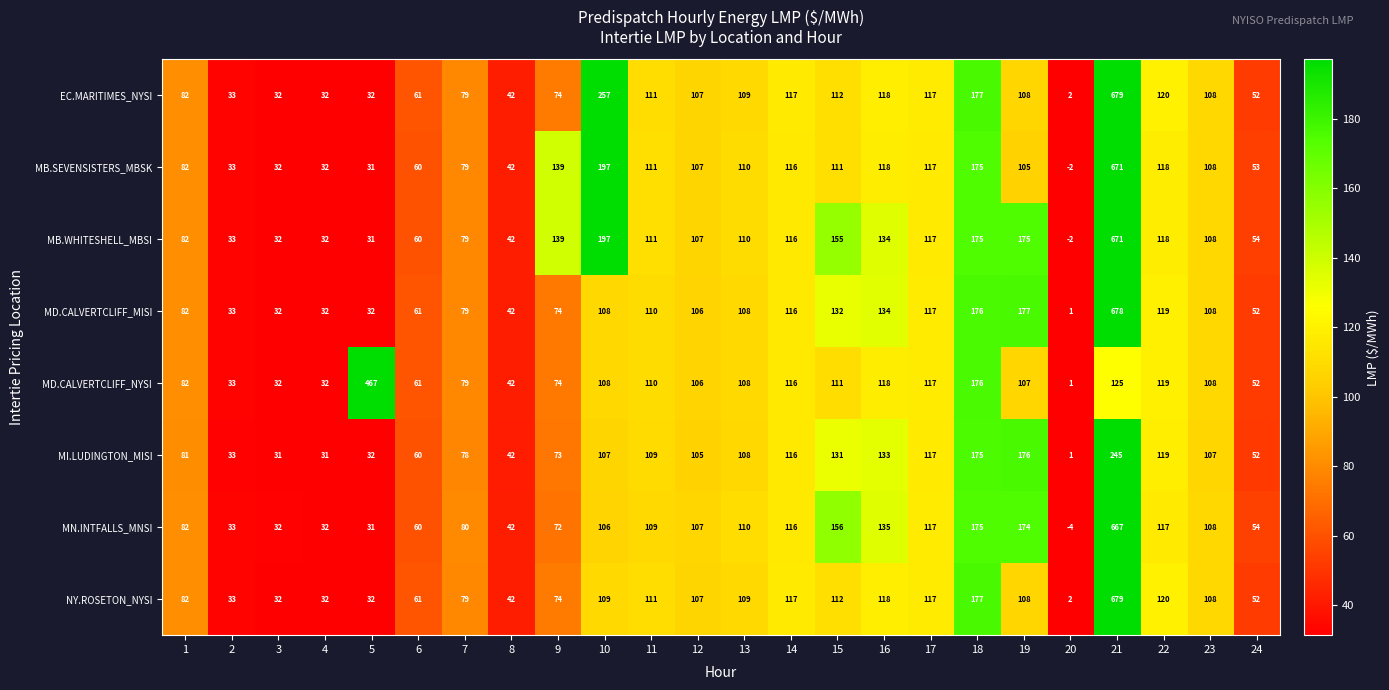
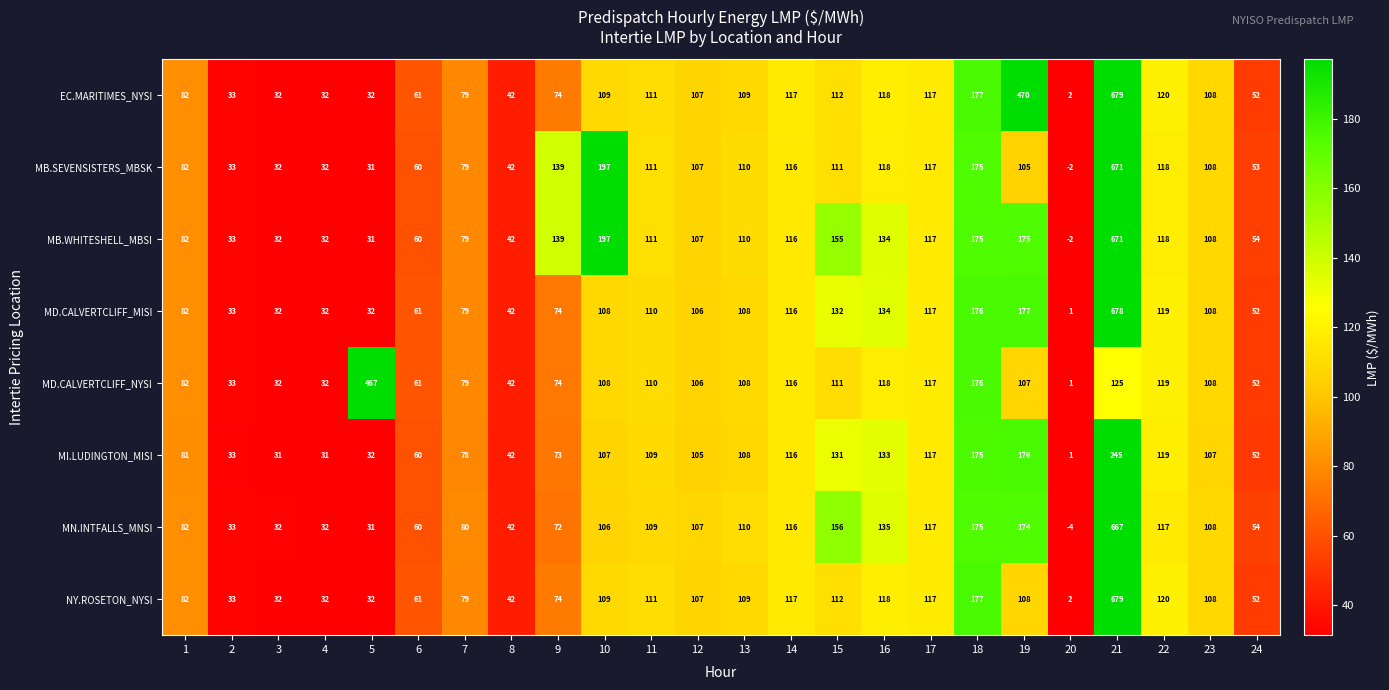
EC.MARITIMES_NYSI, 10: 257 -> 109
EC.MARITIMES_NYSI, 19: 108 -> 470
